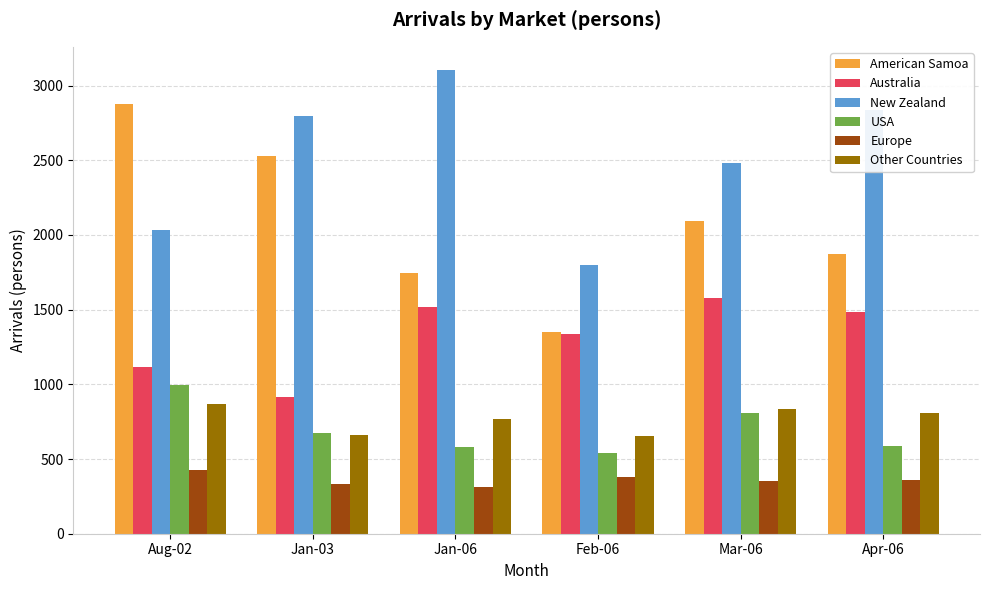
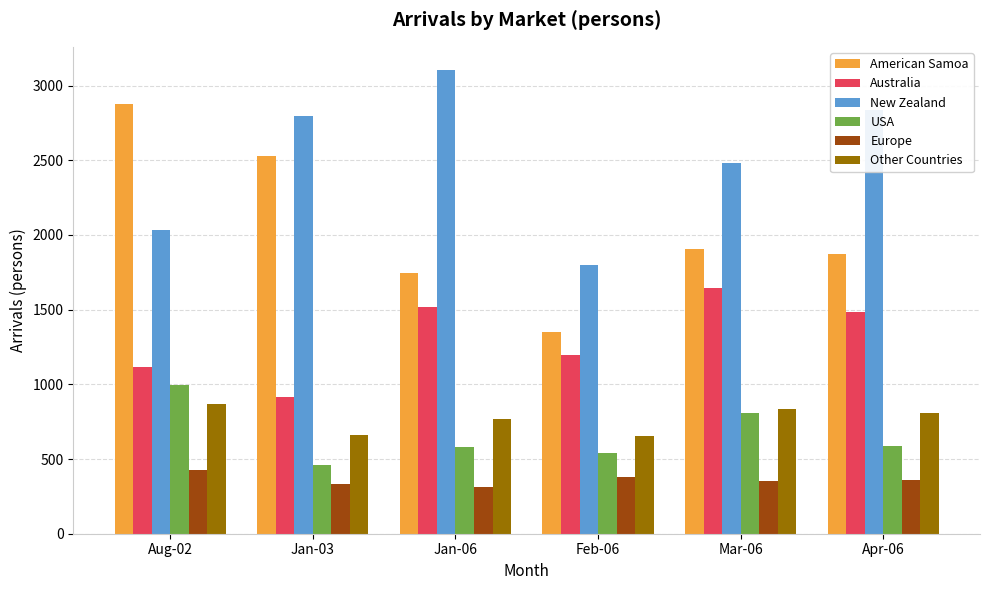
USA, Jan-03: 670 -> 460
Australia, Feb-06: 1340 -> 1190
American Samoa, Mar-06: 2090 -> 1910
Australia, Mar-06: 1580 -> 1640
